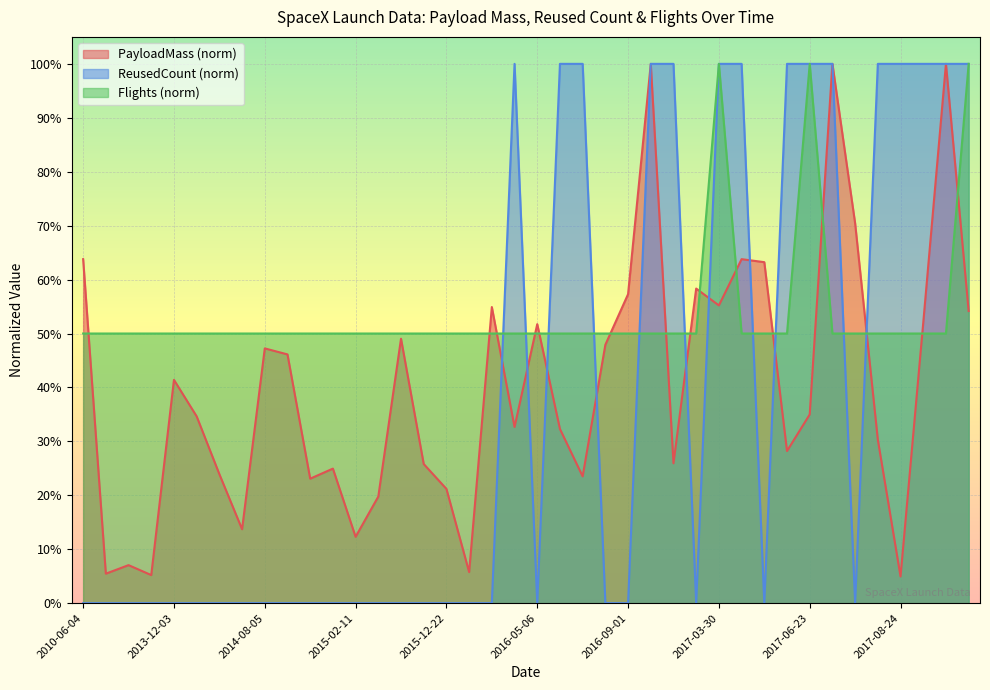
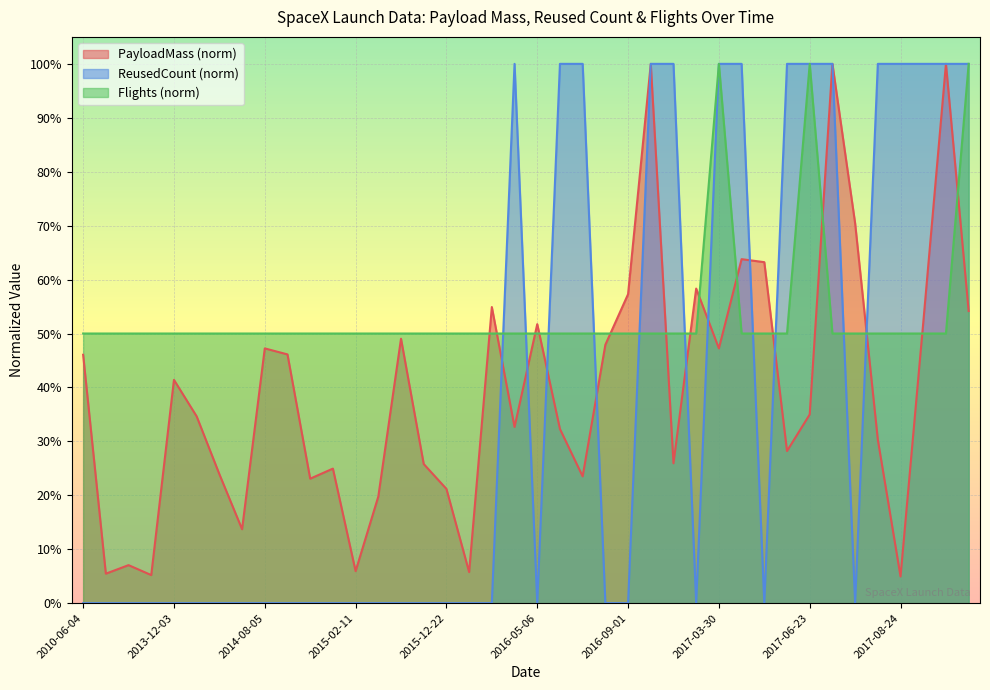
PayloadMass (norm), 2010-06-04: 64% -> 46%
PayloadMass (norm), 2015-02-11: 12% -> 6%
PayloadMass (norm), 2017-03-30: 55% -> 47%
